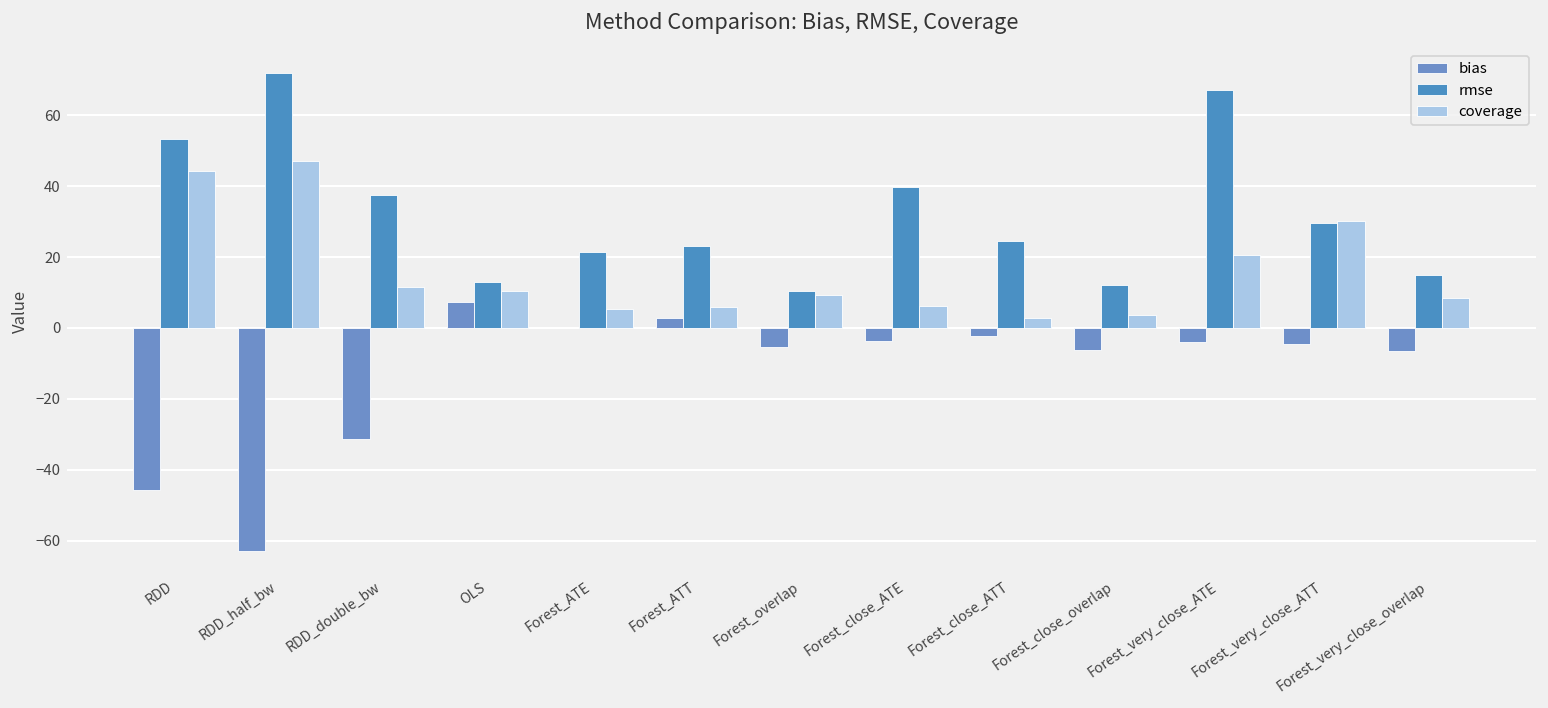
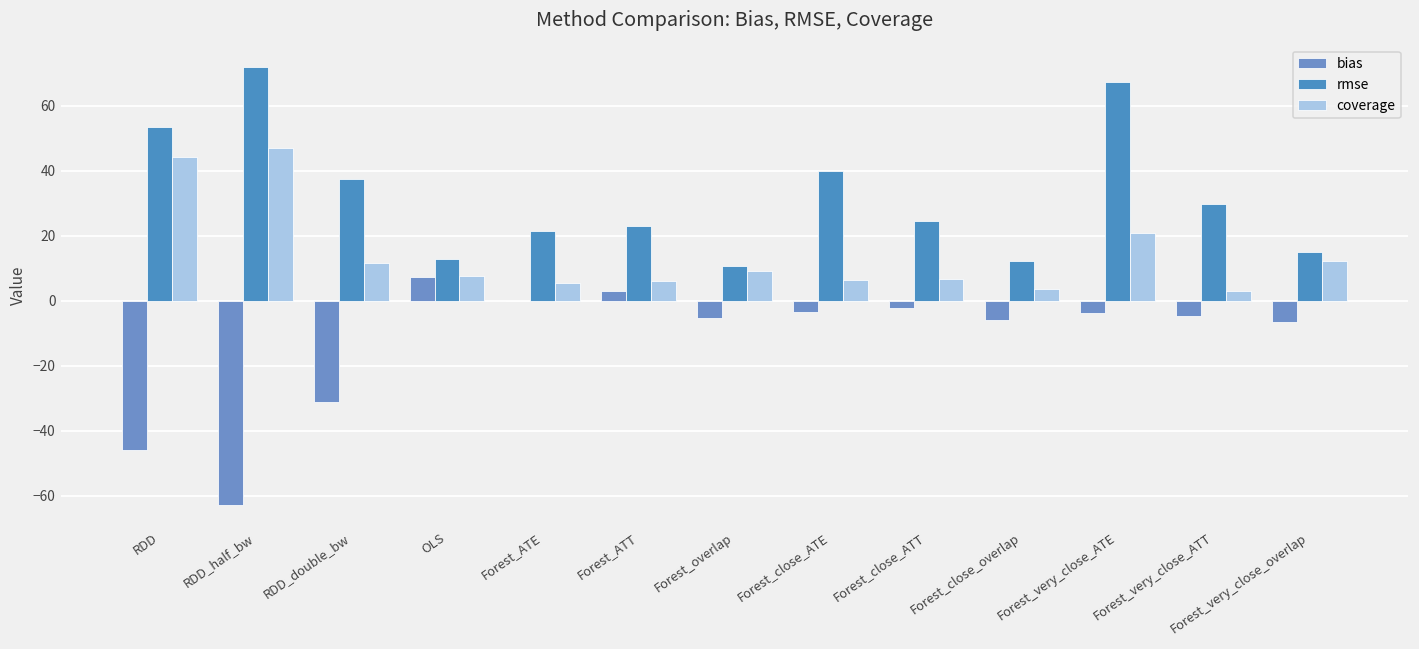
coverage, OLS: 11 -> 8
coverage, Forest_close_ATT: 3 -> 7
coverage, Forest_very_close_ATT: 30 -> 3
coverage, Forest_very_close_overlap: 8 -> 12
